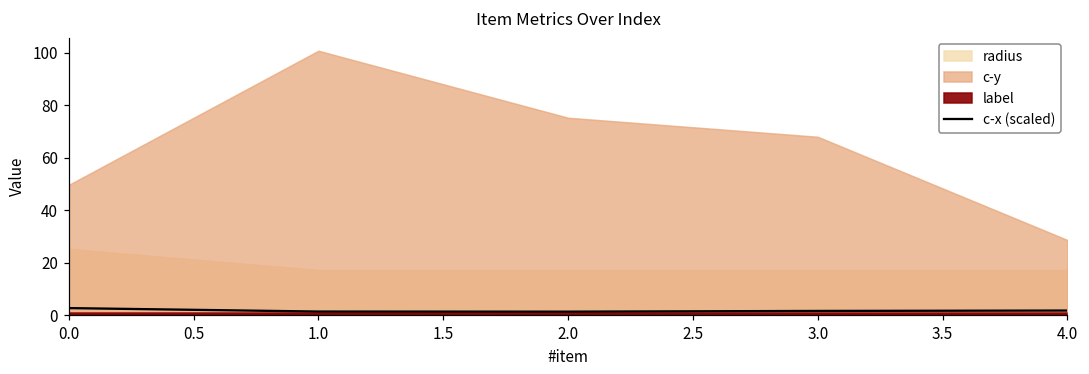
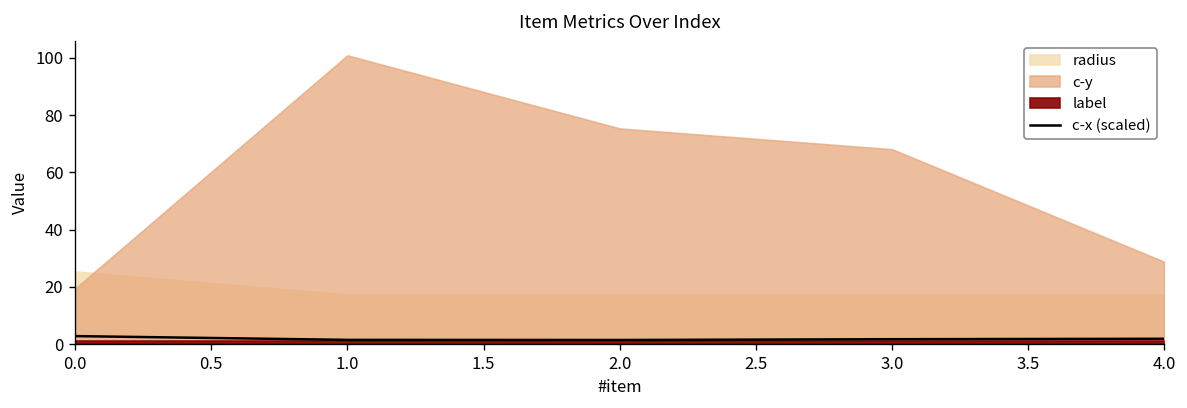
c-y, 0.0: 50 -> 19
